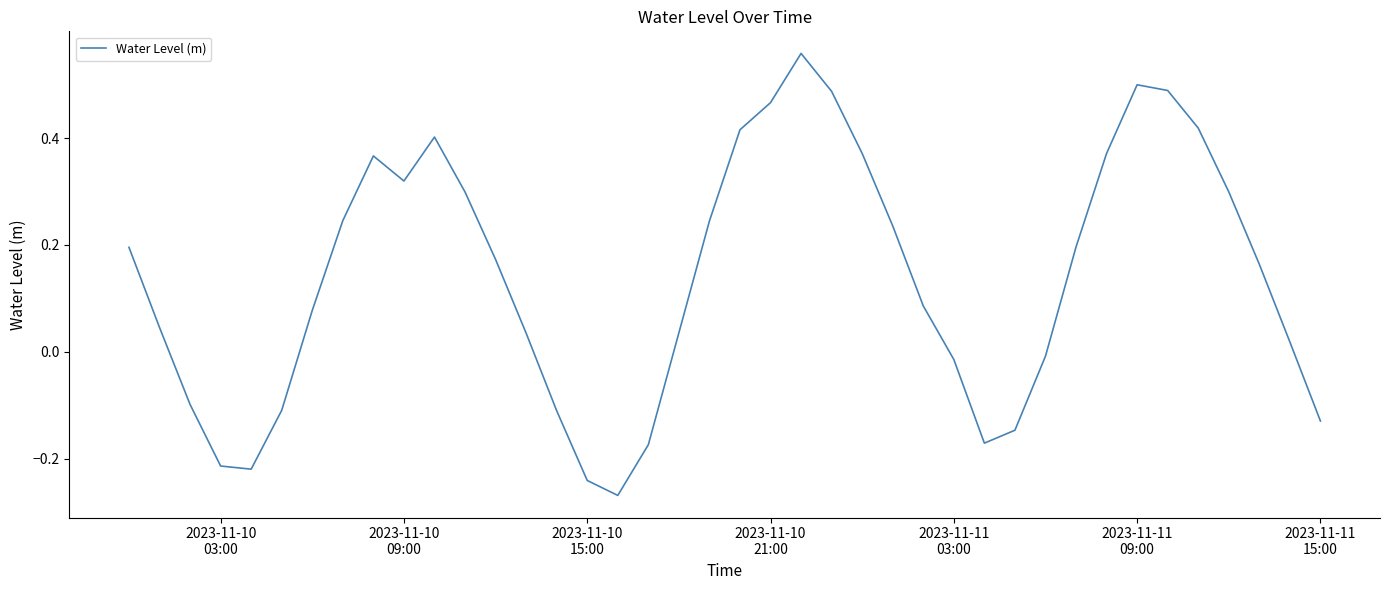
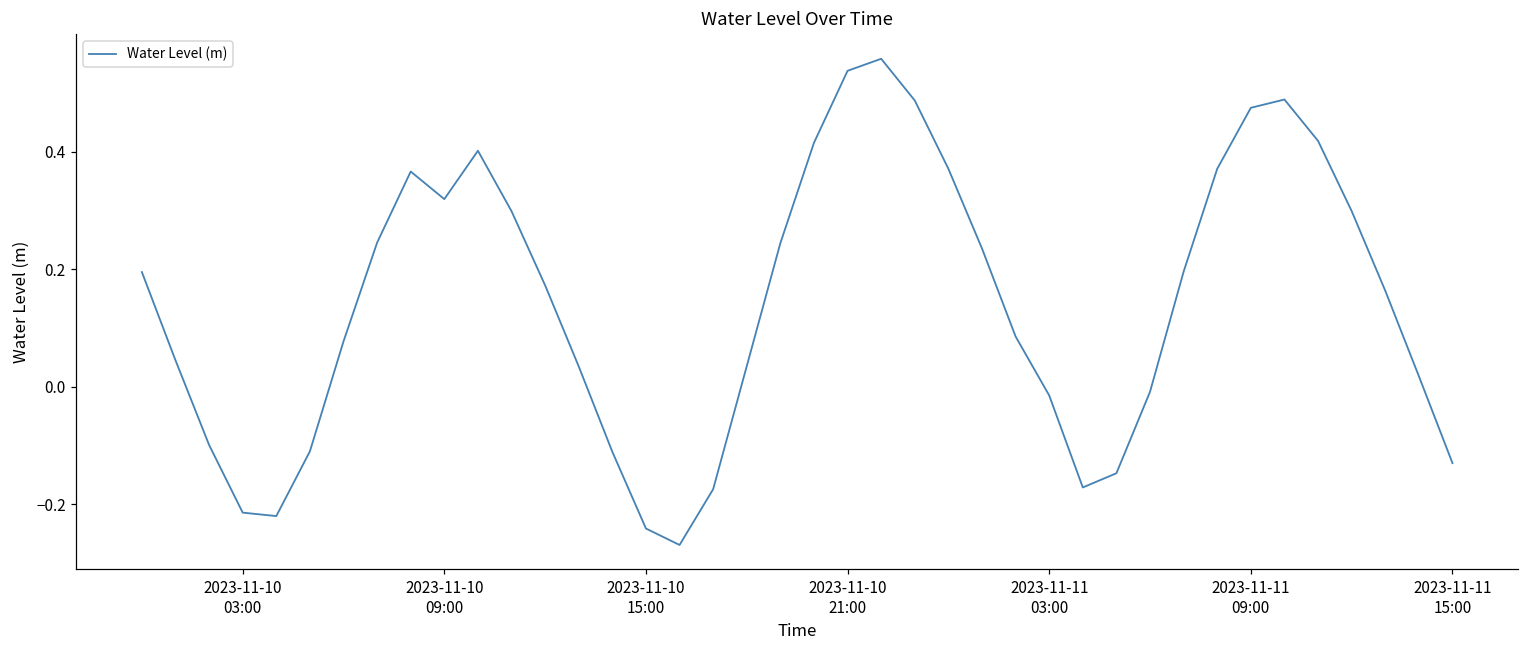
2023-11-10 21:00: 0.47 -> 0.54
2023-11-11 09:00: 0.50 -> 0.47
